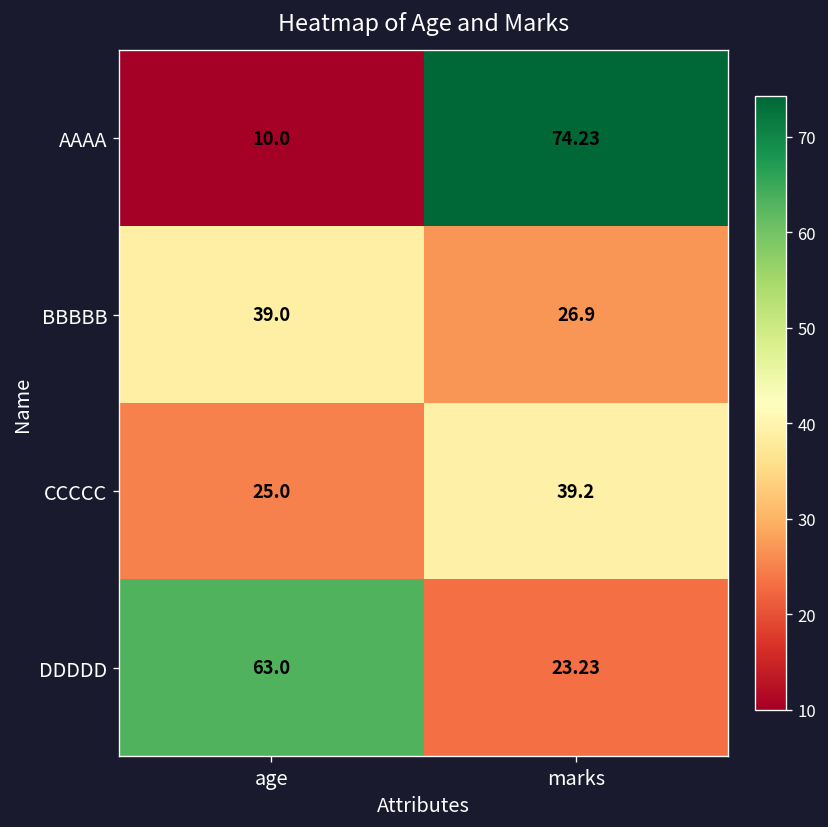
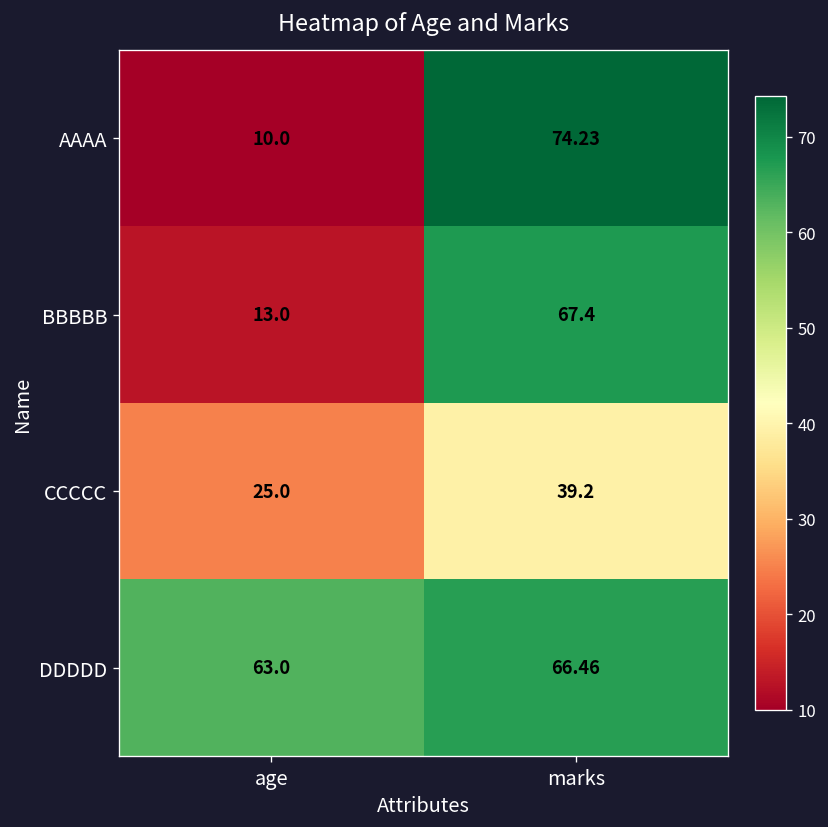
BBBBB, age: 39.0 -> 13.0
BBBBB, marks: 26.9 -> 67.4
DDDDD, marks: 23.23 -> 66.46
